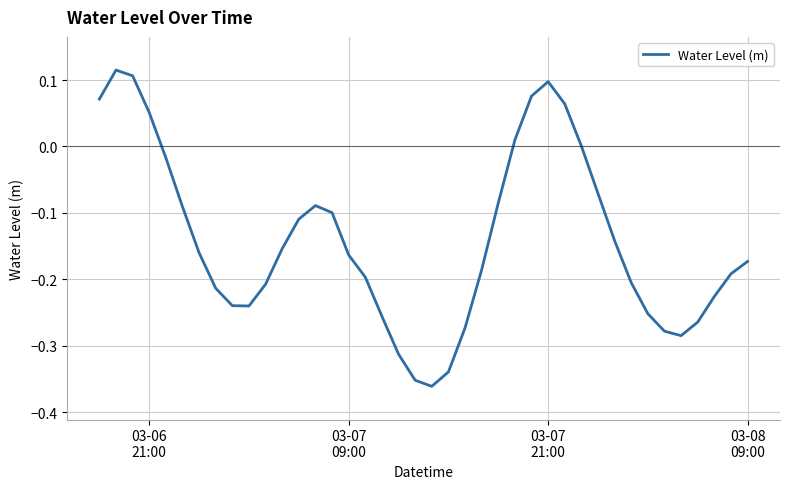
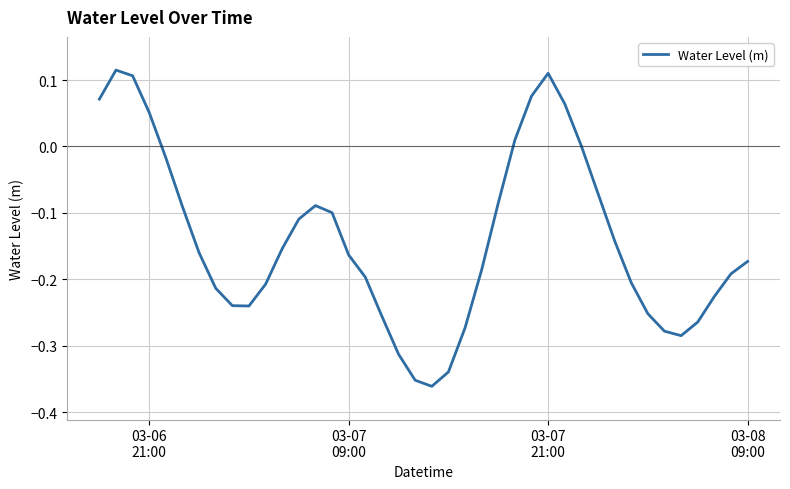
03-07 21:00: 0.10 -> 0.11
